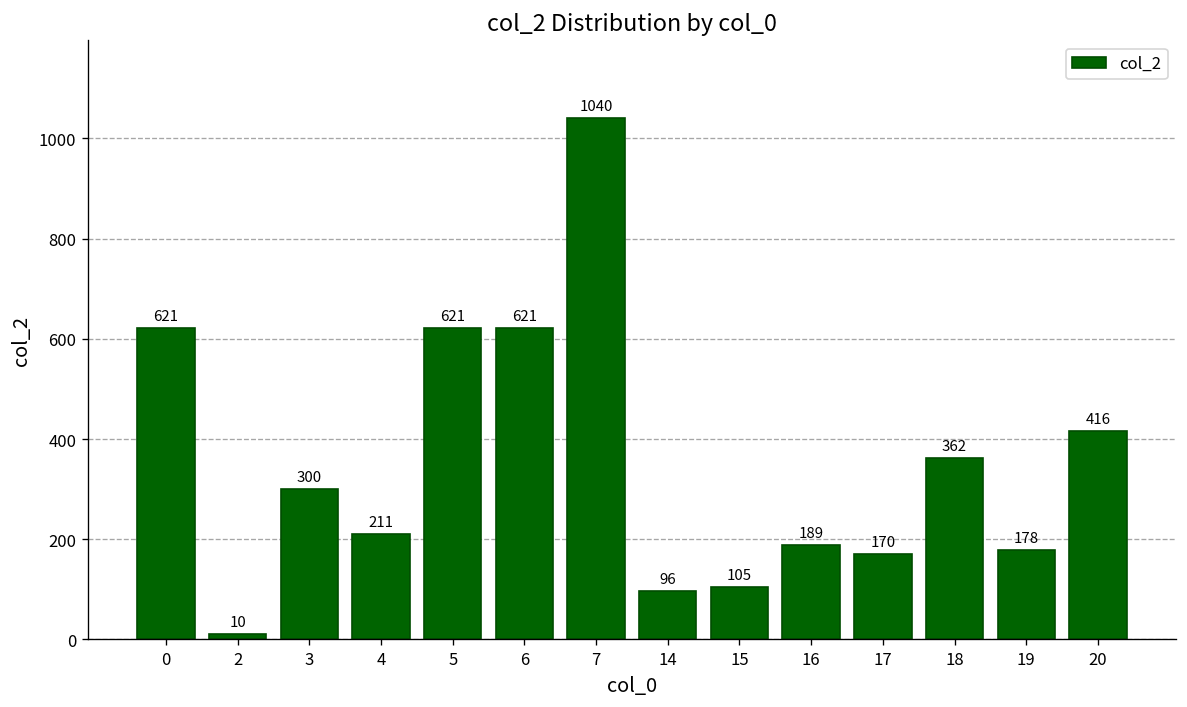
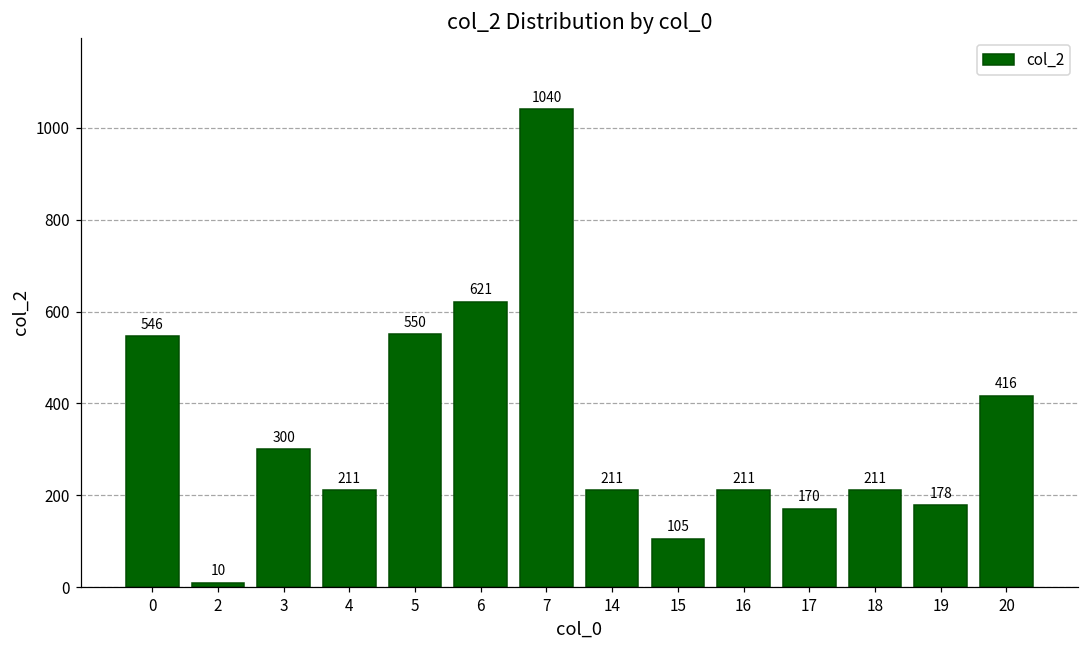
0: 621 -> 546
5: 621 -> 550
14: 96 -> 211
16: 189 -> 211
18: 362 -> 211
